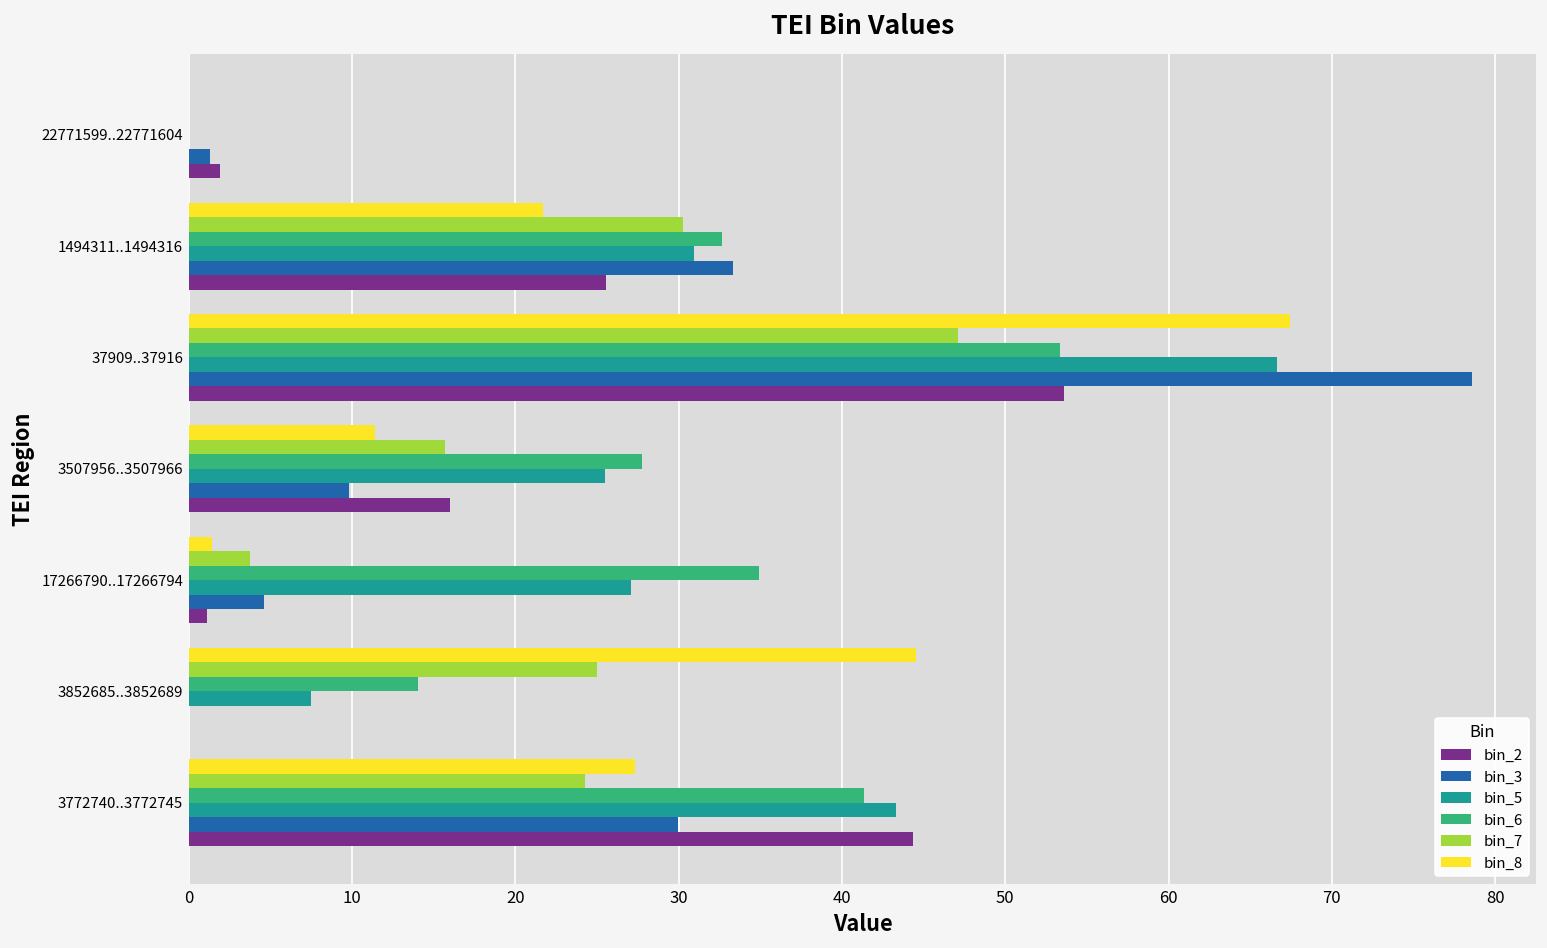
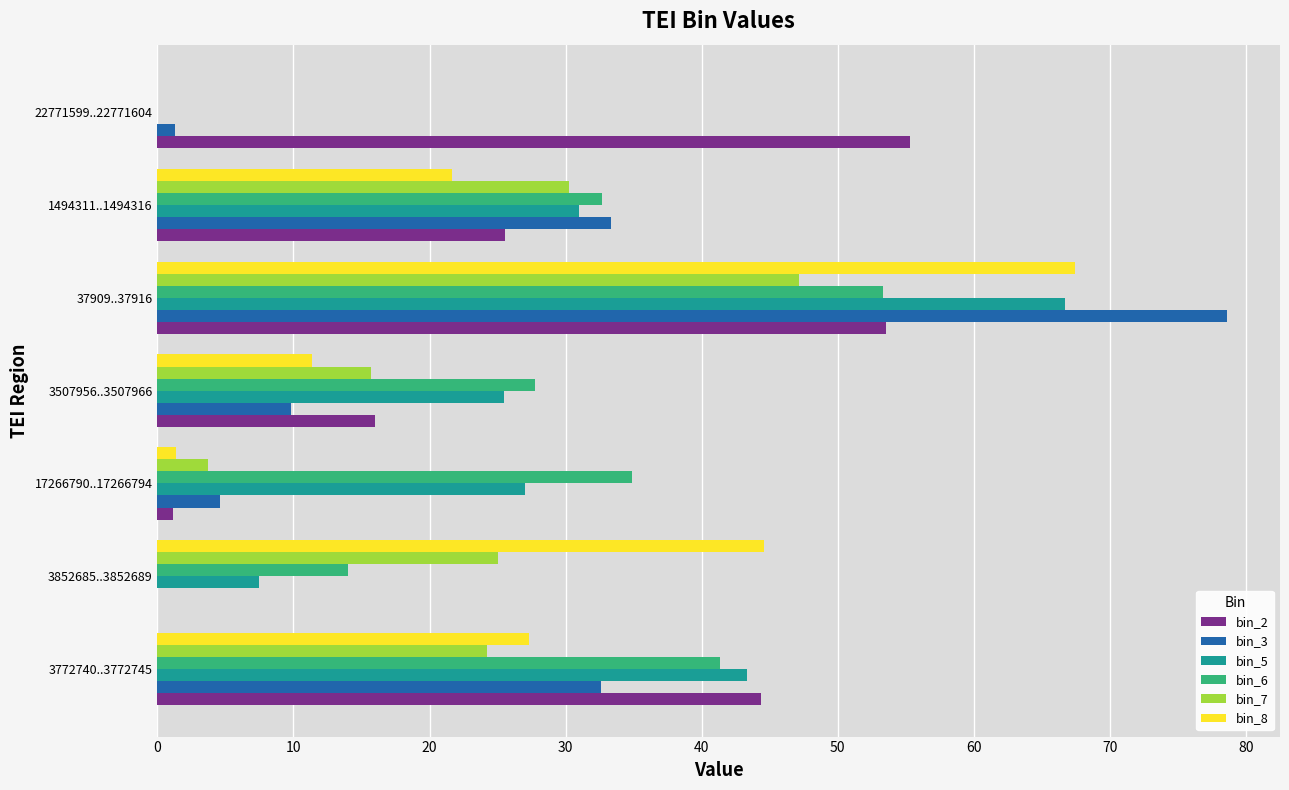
bin_2, 22771599..22771604: 1.9 -> 55.3
bin_3, 3772740..3772745: 30.0 -> 32.6
